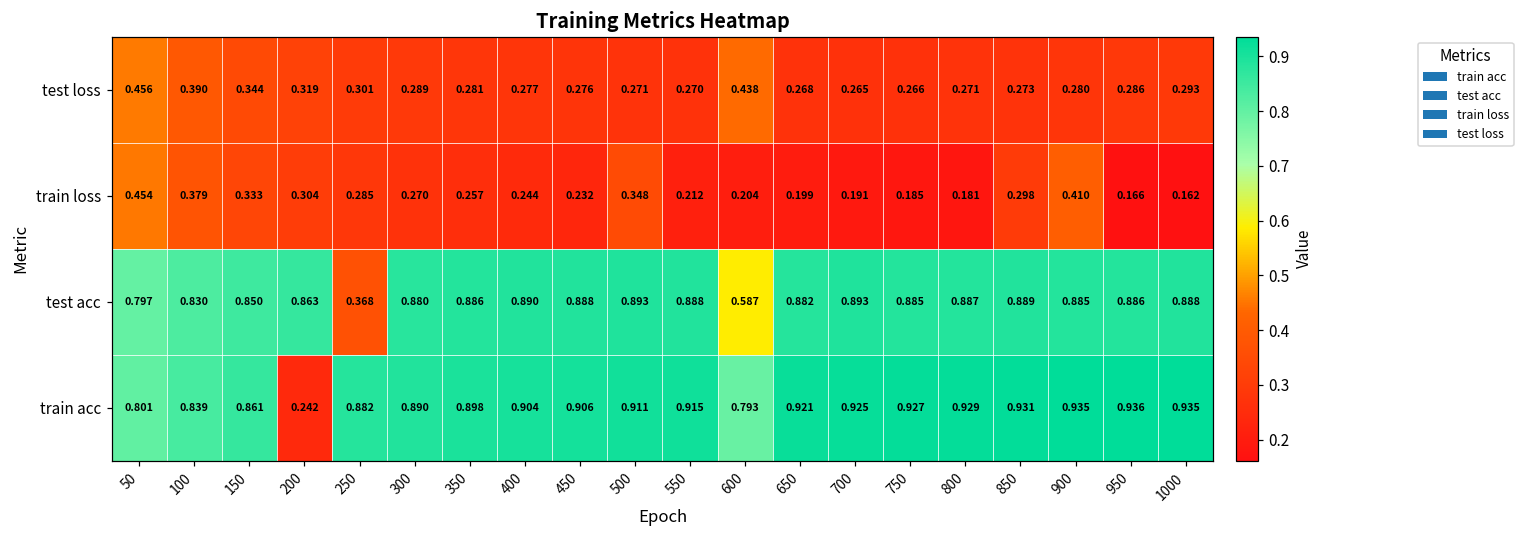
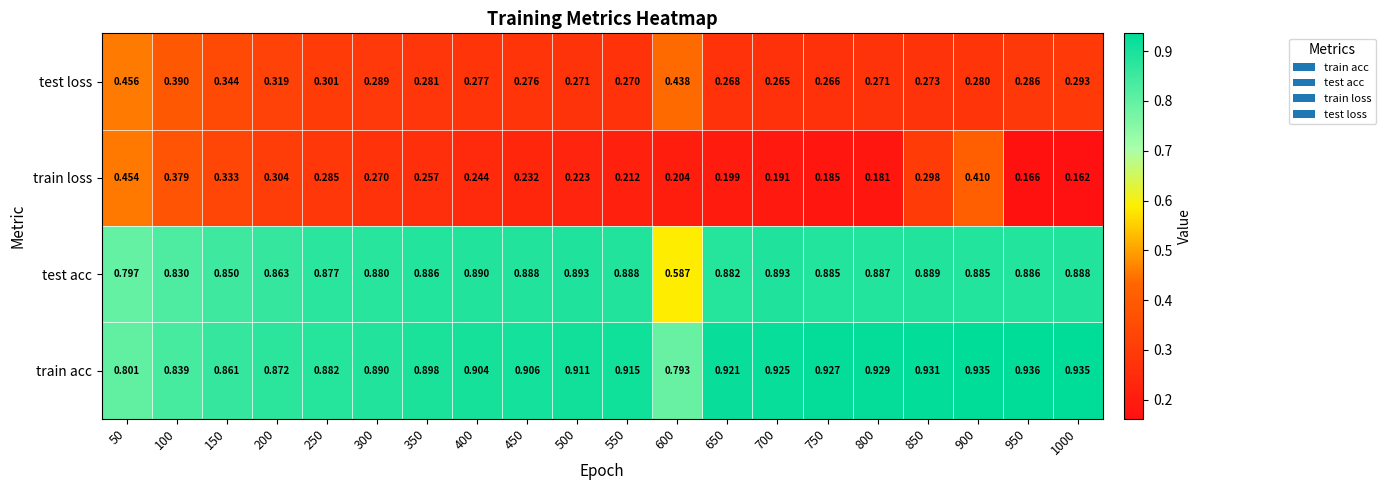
train loss, 500: 0.348 -> 0.223
test acc, 250: 0.368 -> 0.877
train acc, 200: 0.242 -> 0.872
